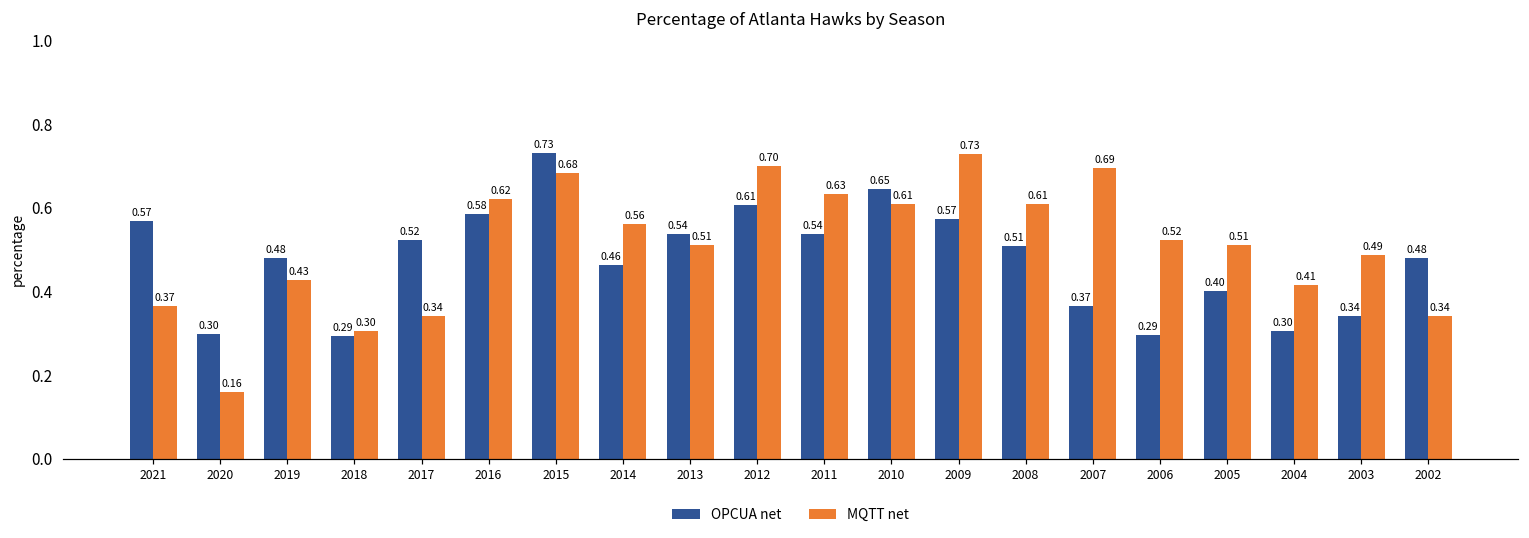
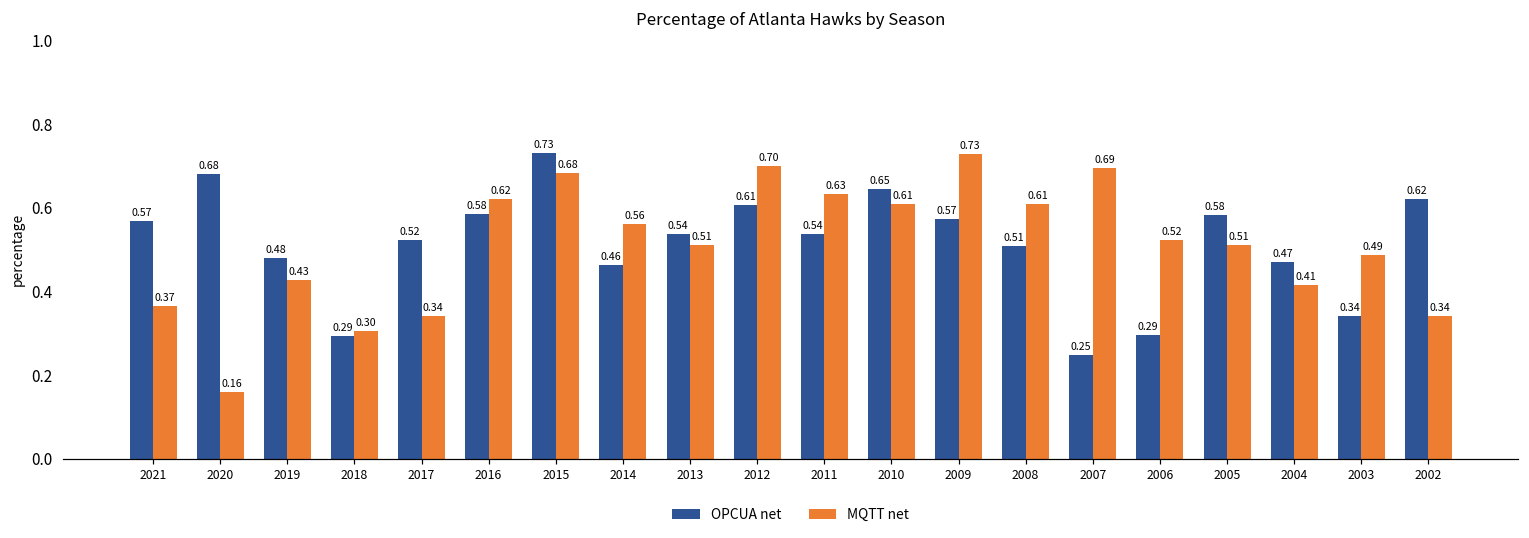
OPCUA net, 2020: 0.30 -> 0.68
OPCUA net, 2007: 0.37 -> 0.25
OPCUA net, 2005: 0.40 -> 0.58
OPCUA net, 2004: 0.30 -> 0.47
OPCUA net, 2002: 0.48 -> 0.62
